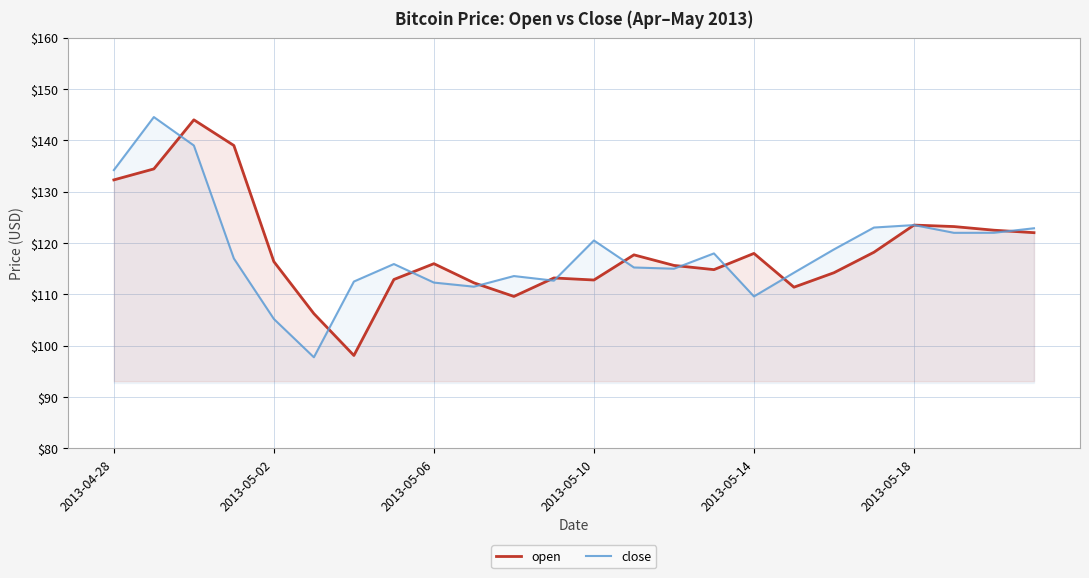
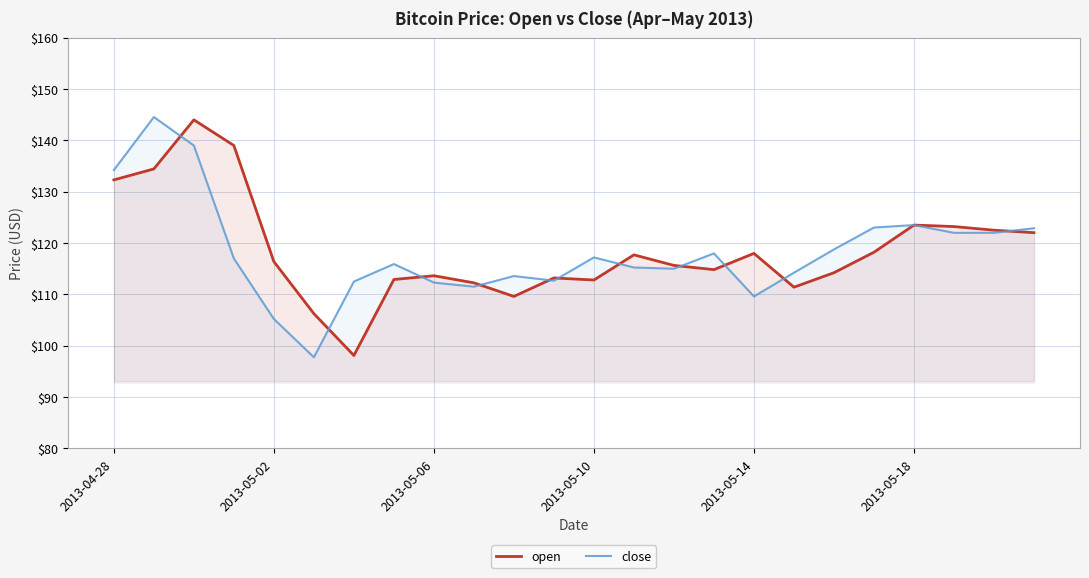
open, 2013-05-06: $116 -> $114
close, 2013-05-10: $121 -> $117
